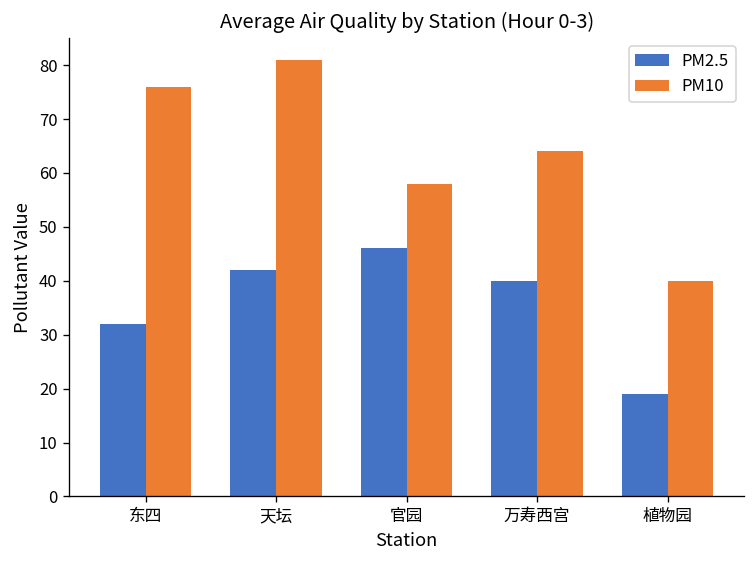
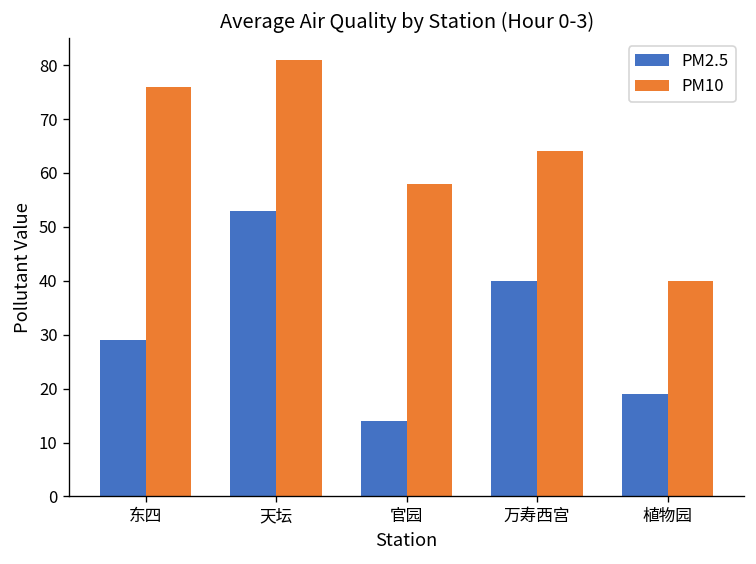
PM2.5, 东四: 32 -> 29
PM2.5, 天坛: 42 -> 53
PM2.5, 官园: 46 -> 14
